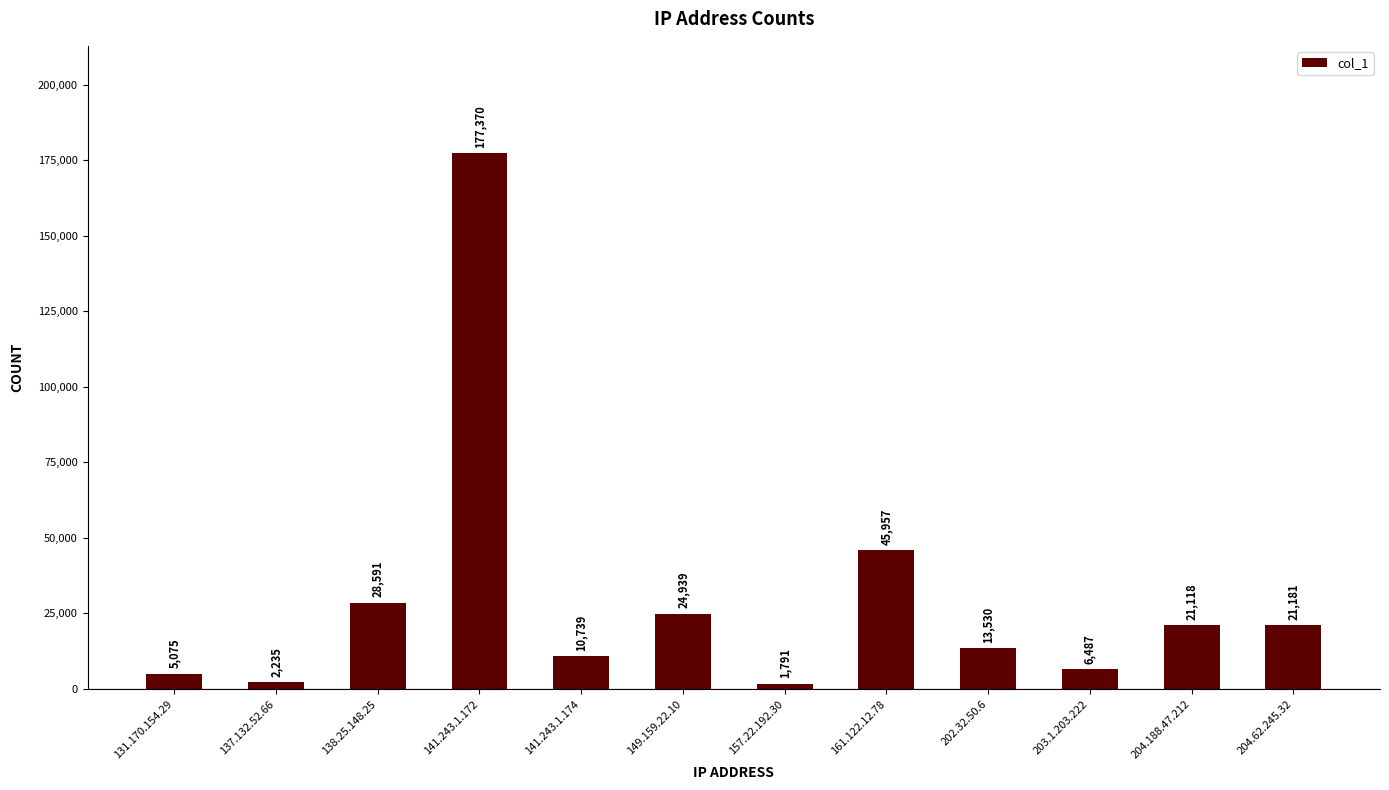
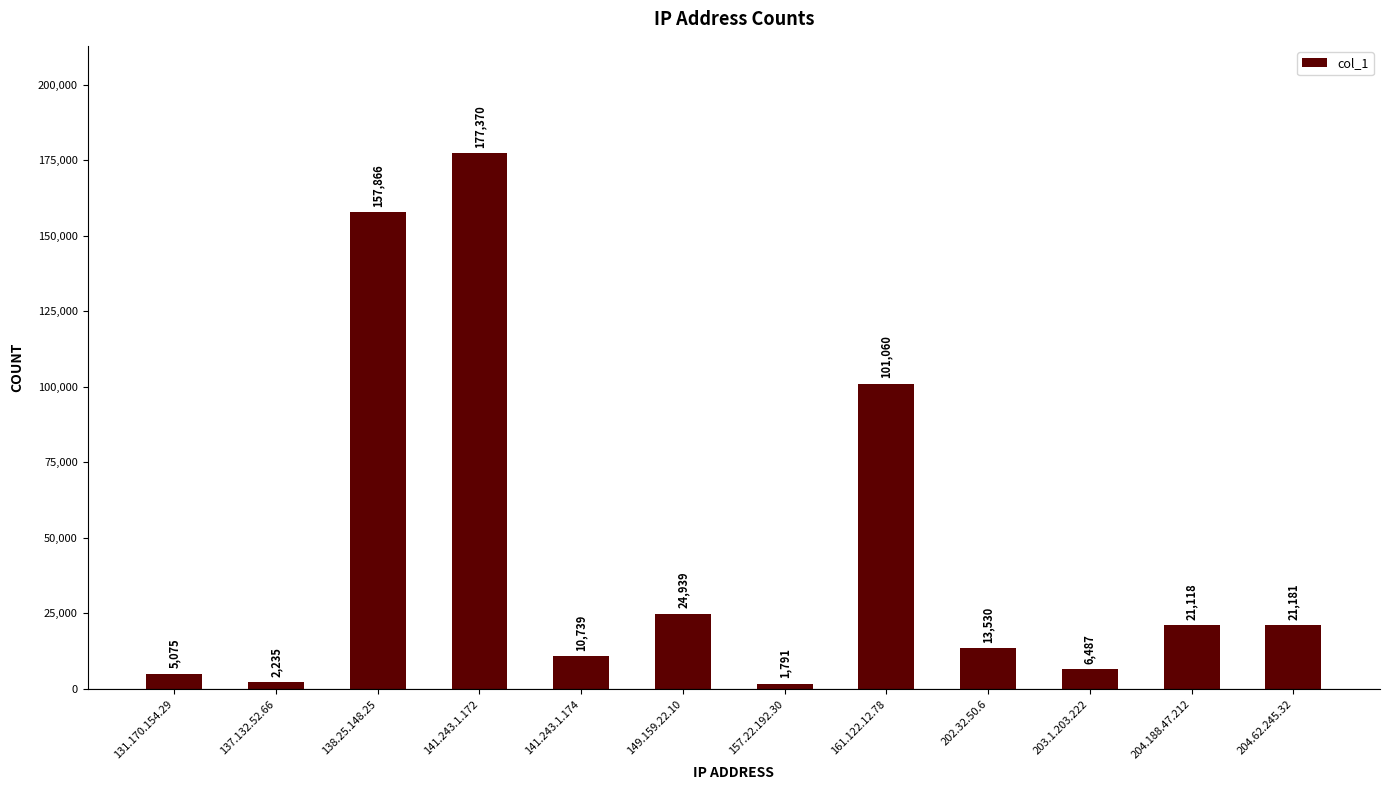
138.25.148.25: 28,591 -> 157,866
161.122.12.78: 45,957 -> 101,060
